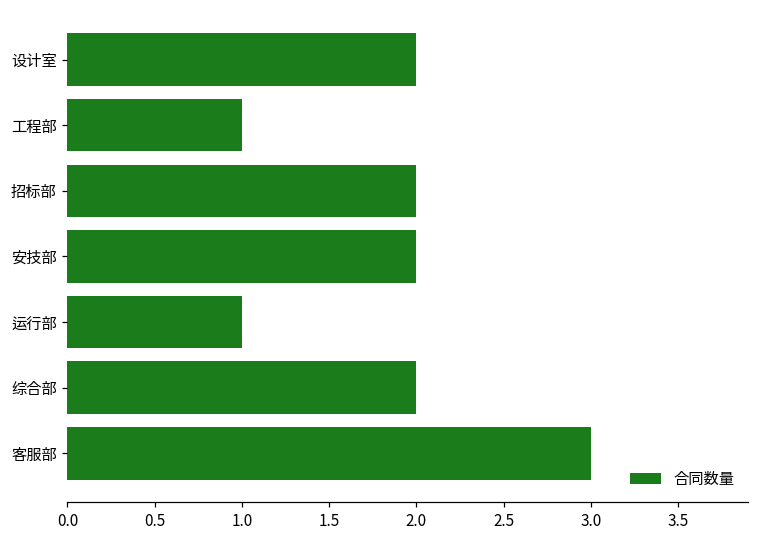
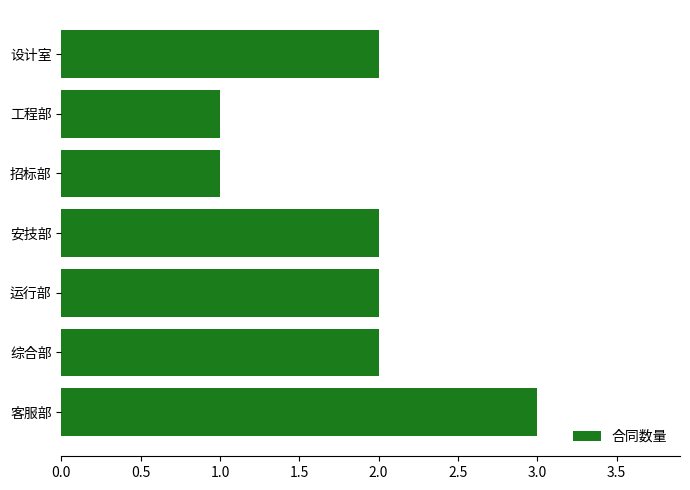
招标部: 2 -> 1
运行部: 1 -> 2
